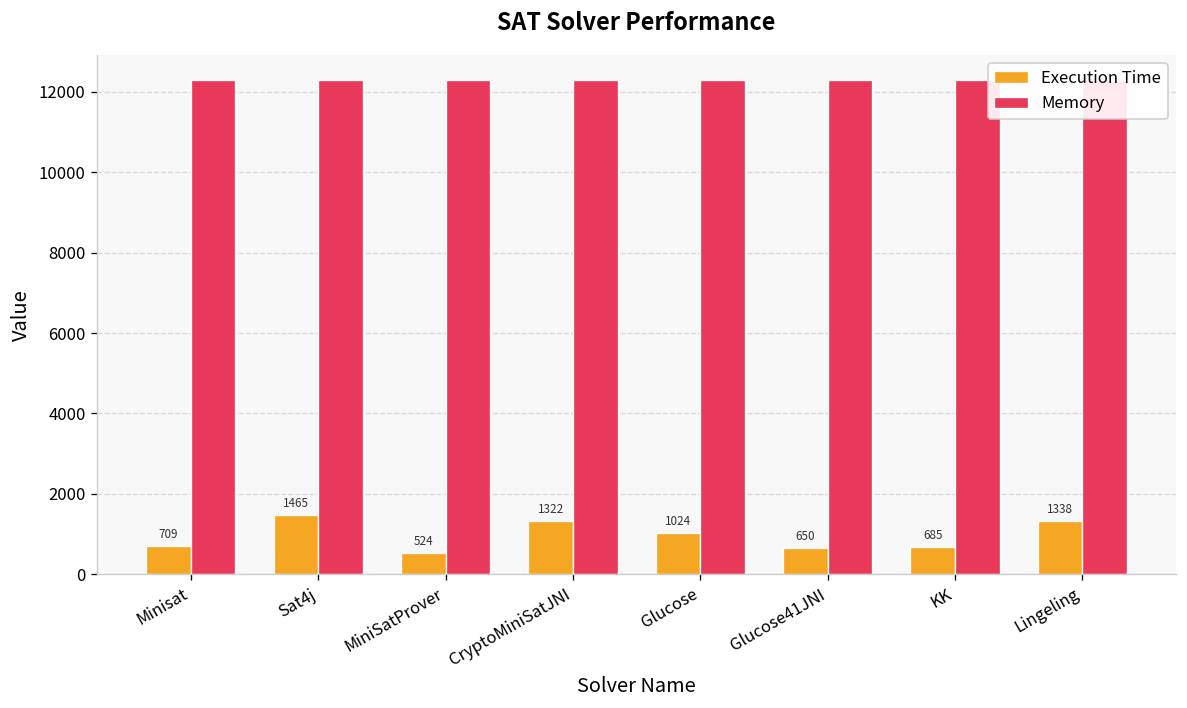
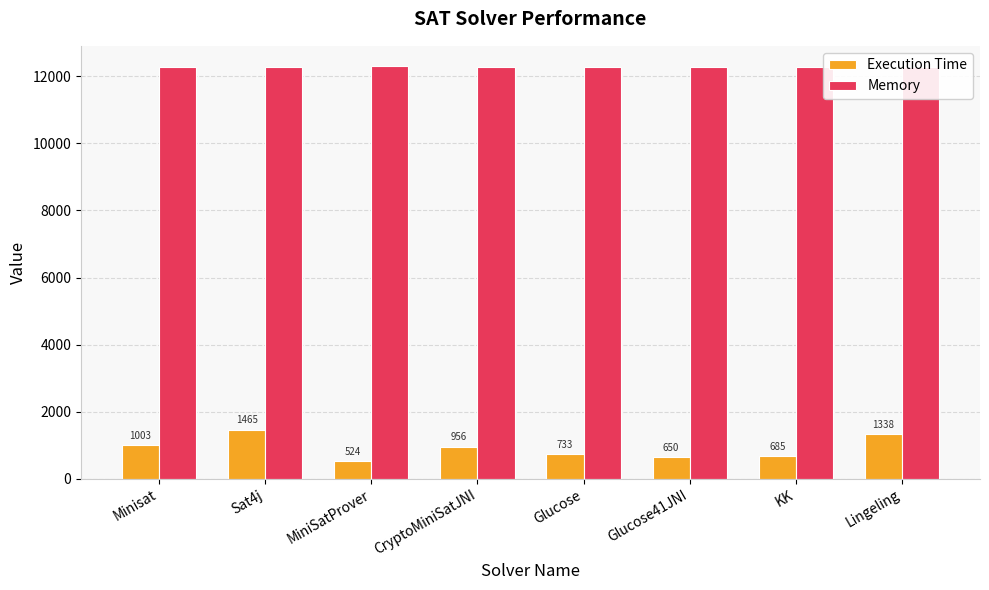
Execution Time, Minisat: 709 -> 1003
Execution Time, CryptoMiniSatJNI: 1322 -> 956
Execution Time, Glucose: 1024 -> 733
